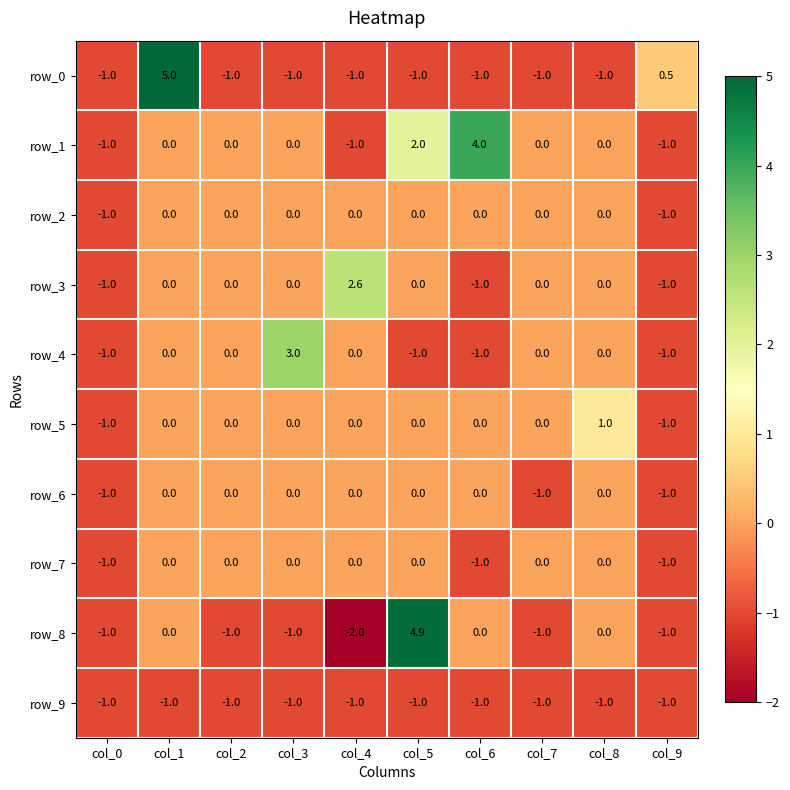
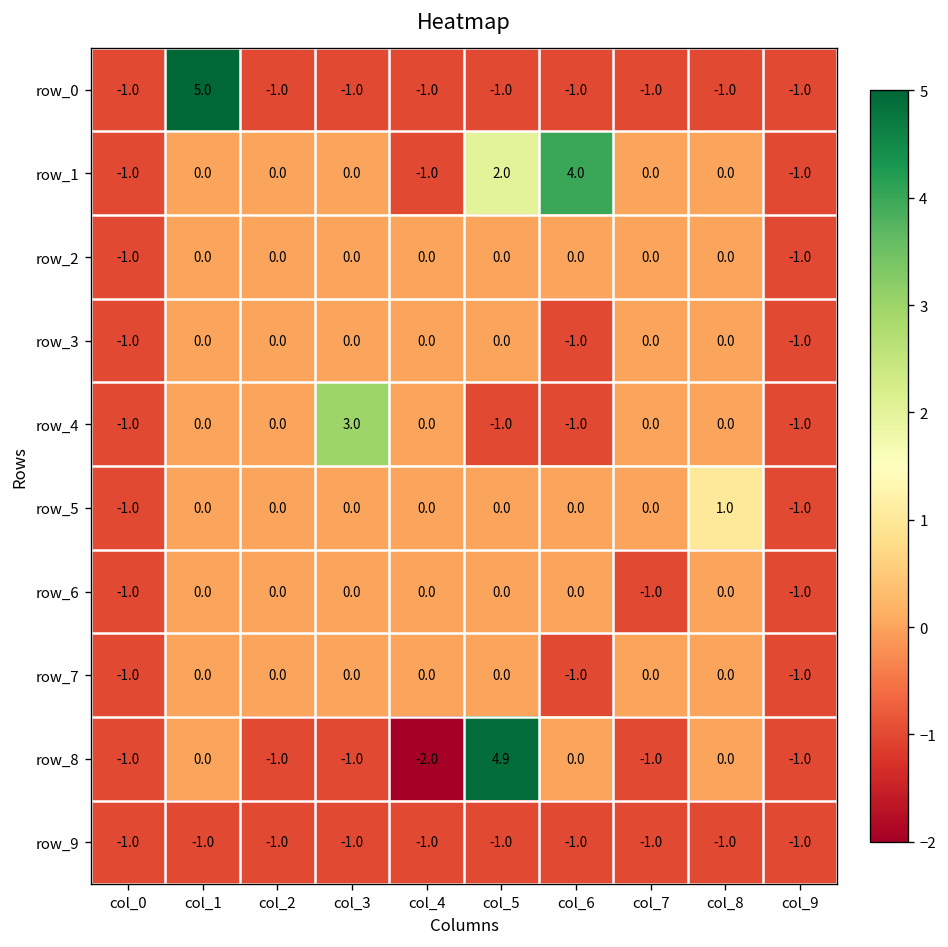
row_0, col_9: 0.5 -> -1.0
row_3, col_4: 2.6 -> 0.0
